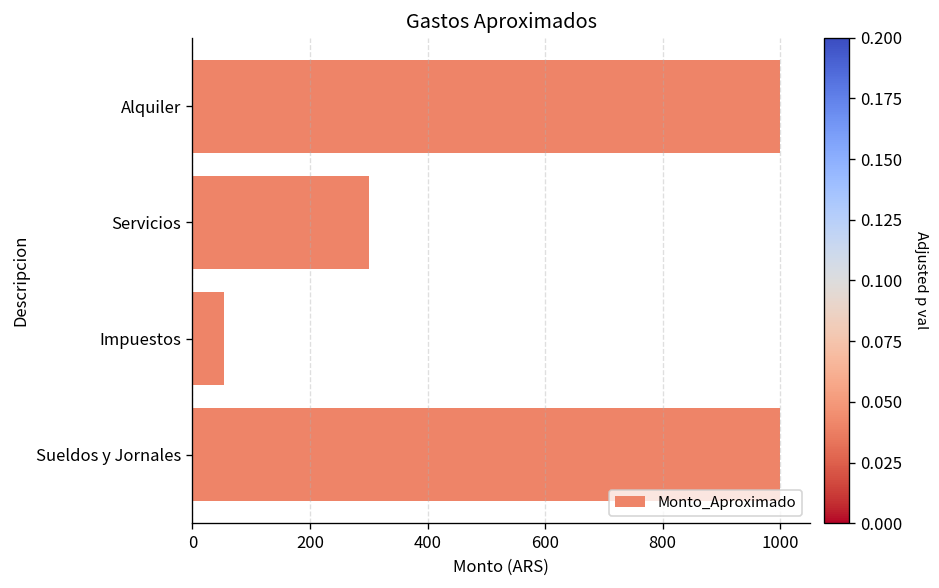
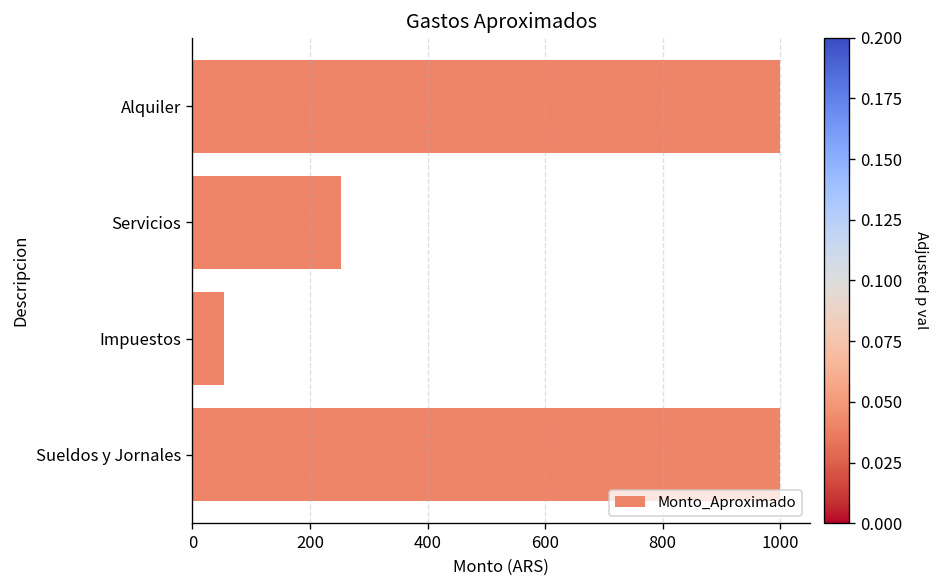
Servicios: 300 -> 250
